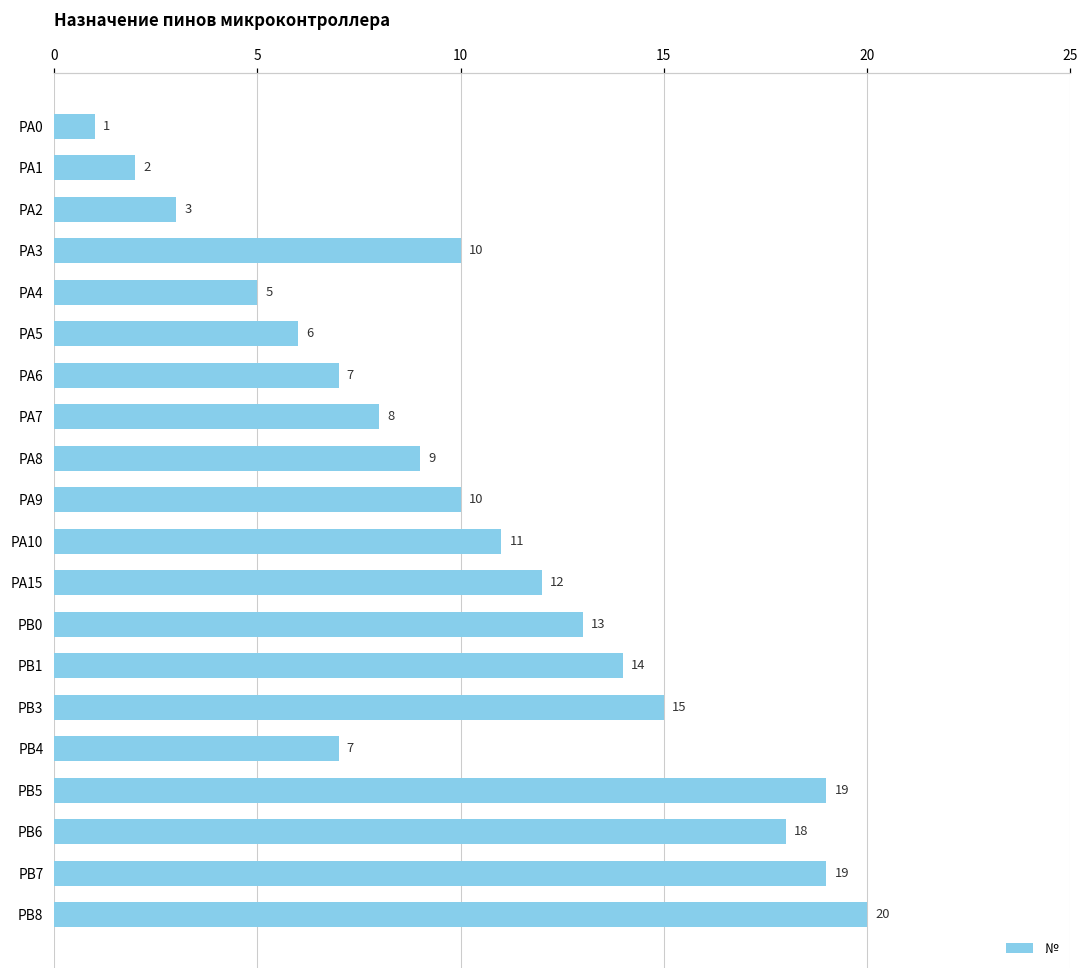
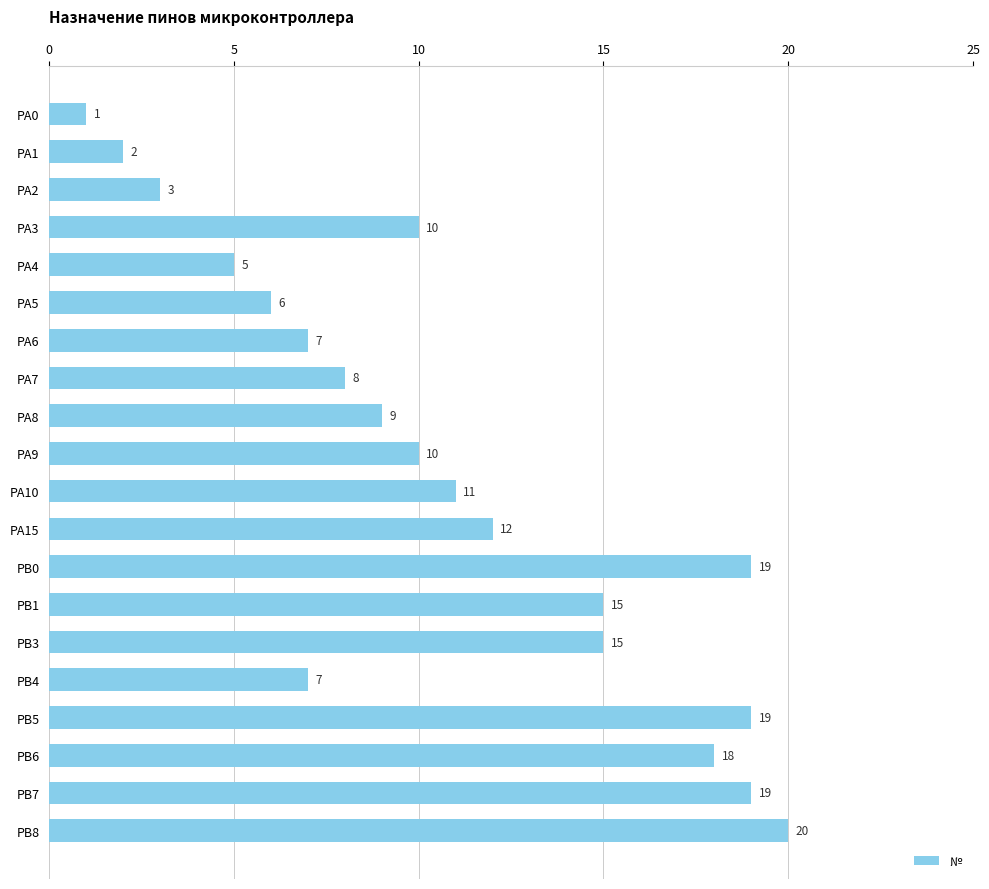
PB0: 13 -> 19
PB1: 14 -> 15
